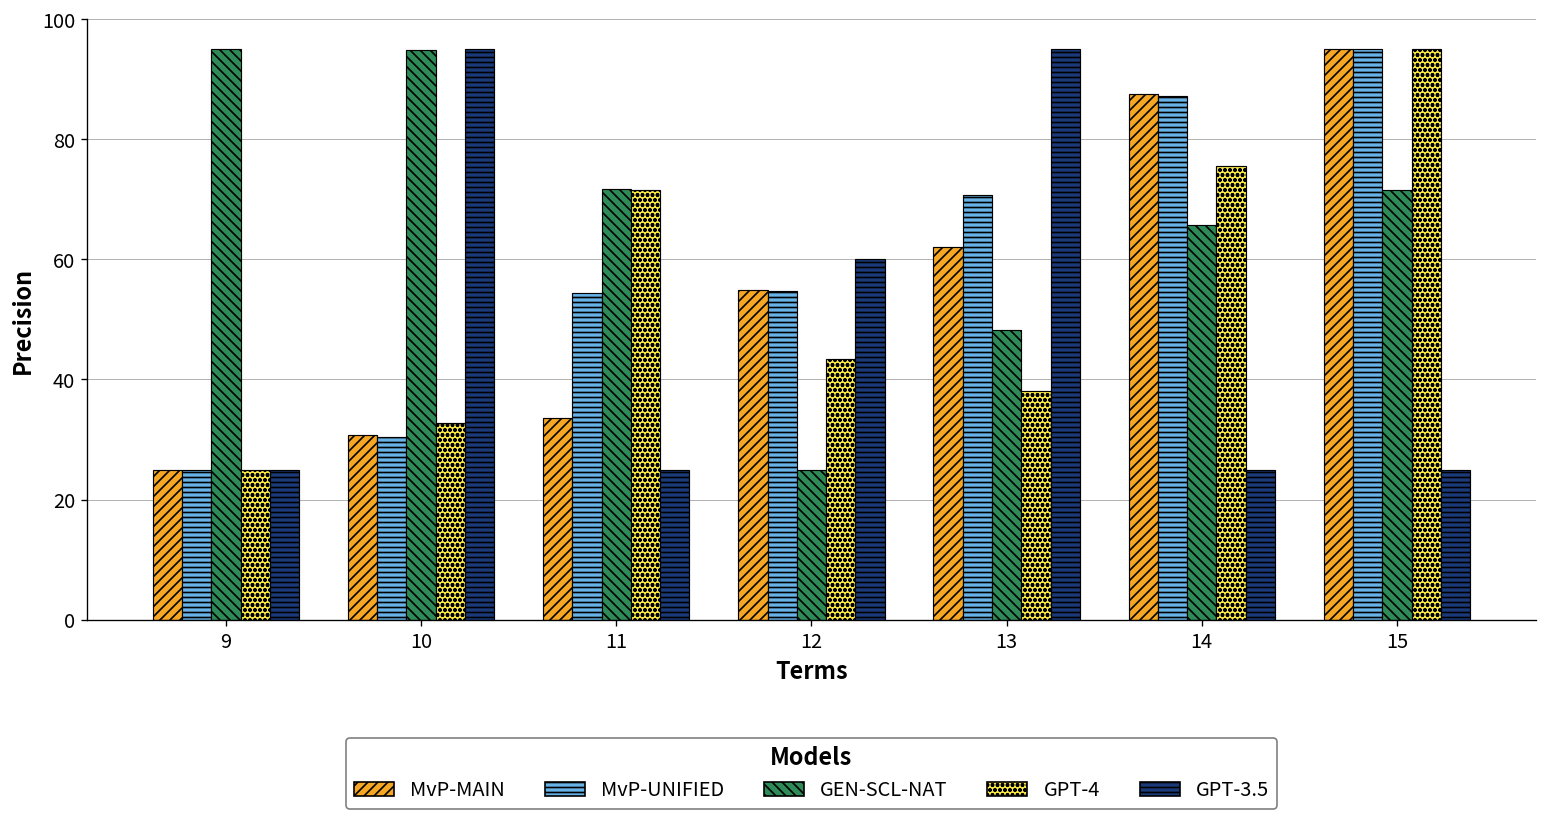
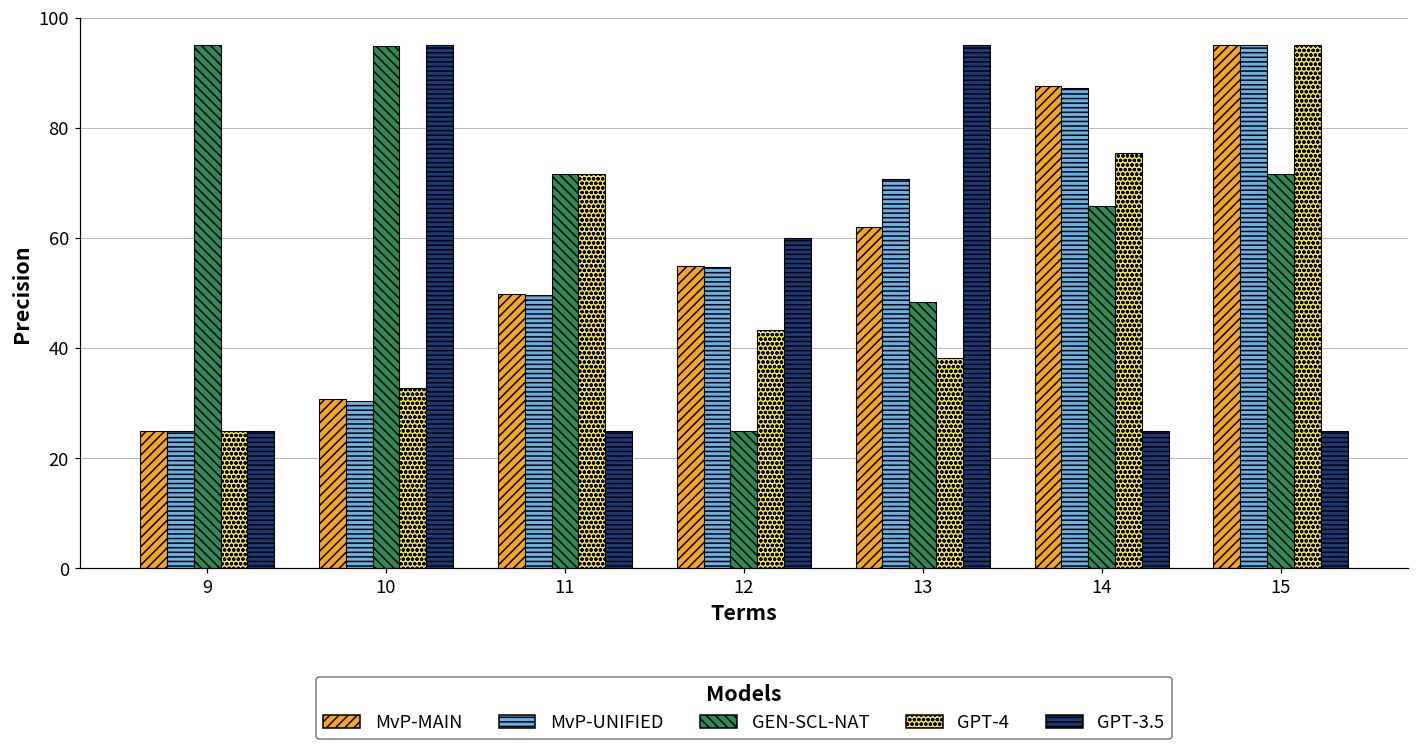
MvP-MAIN, 11: 34 -> 50
MvP-UNIFIED, 11: 54 -> 50
